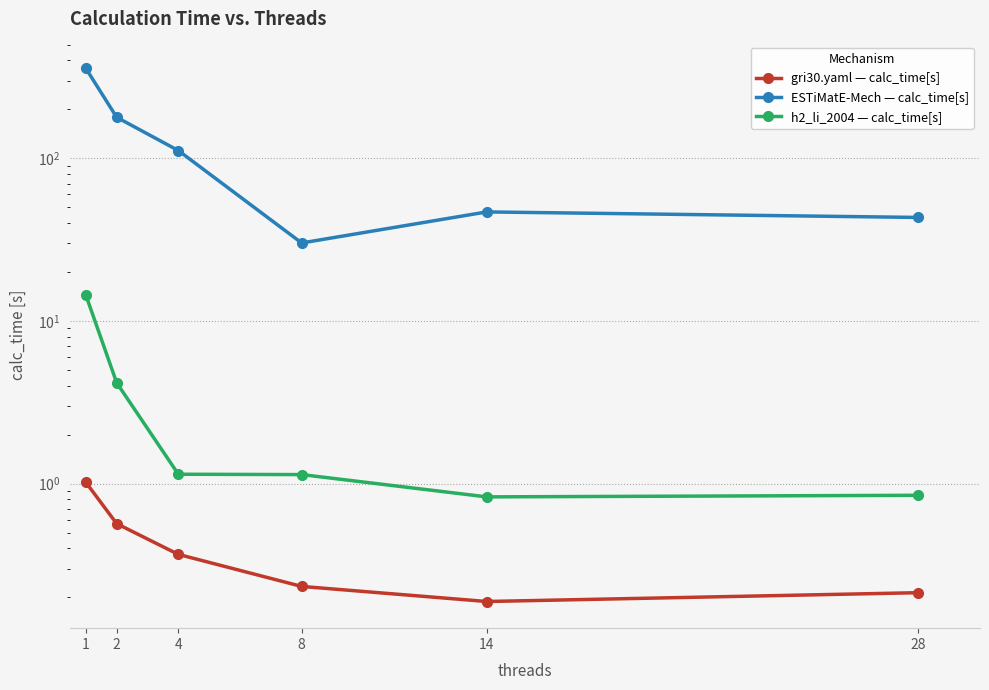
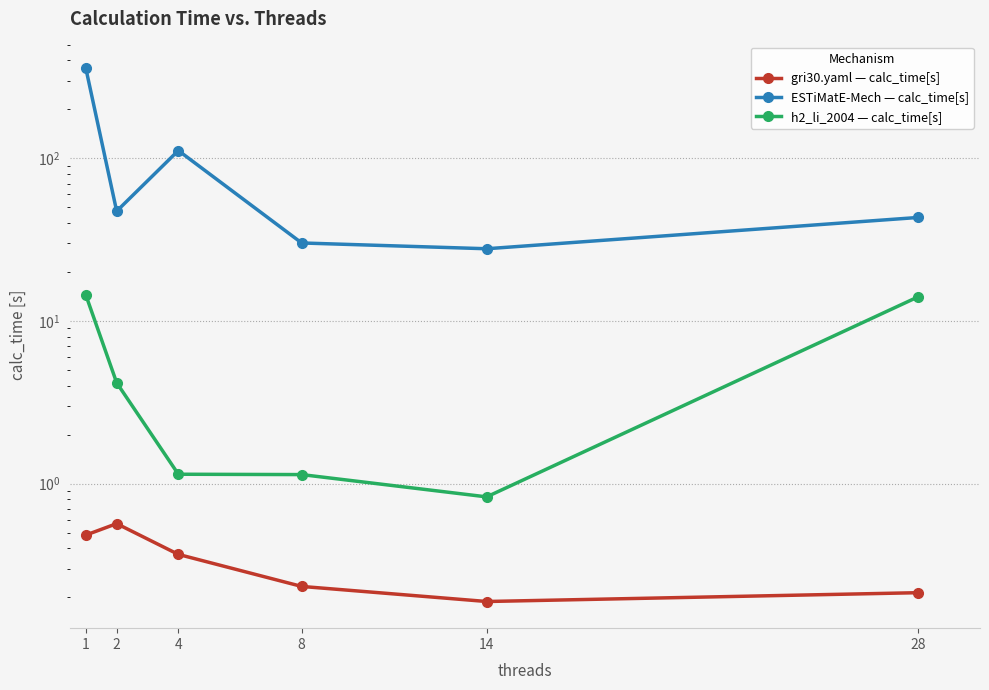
gri30.yaml — calc_time[s], 1: 1.0 -> 0.48
ESTiMatE-Mech — calc_time[s], 2: 180 -> 47
ESTiMatE-Mech — calc_time[s], 14: 47 -> 28
h2_li_2004 — calc_time[s], 28: 0.8 -> 14
